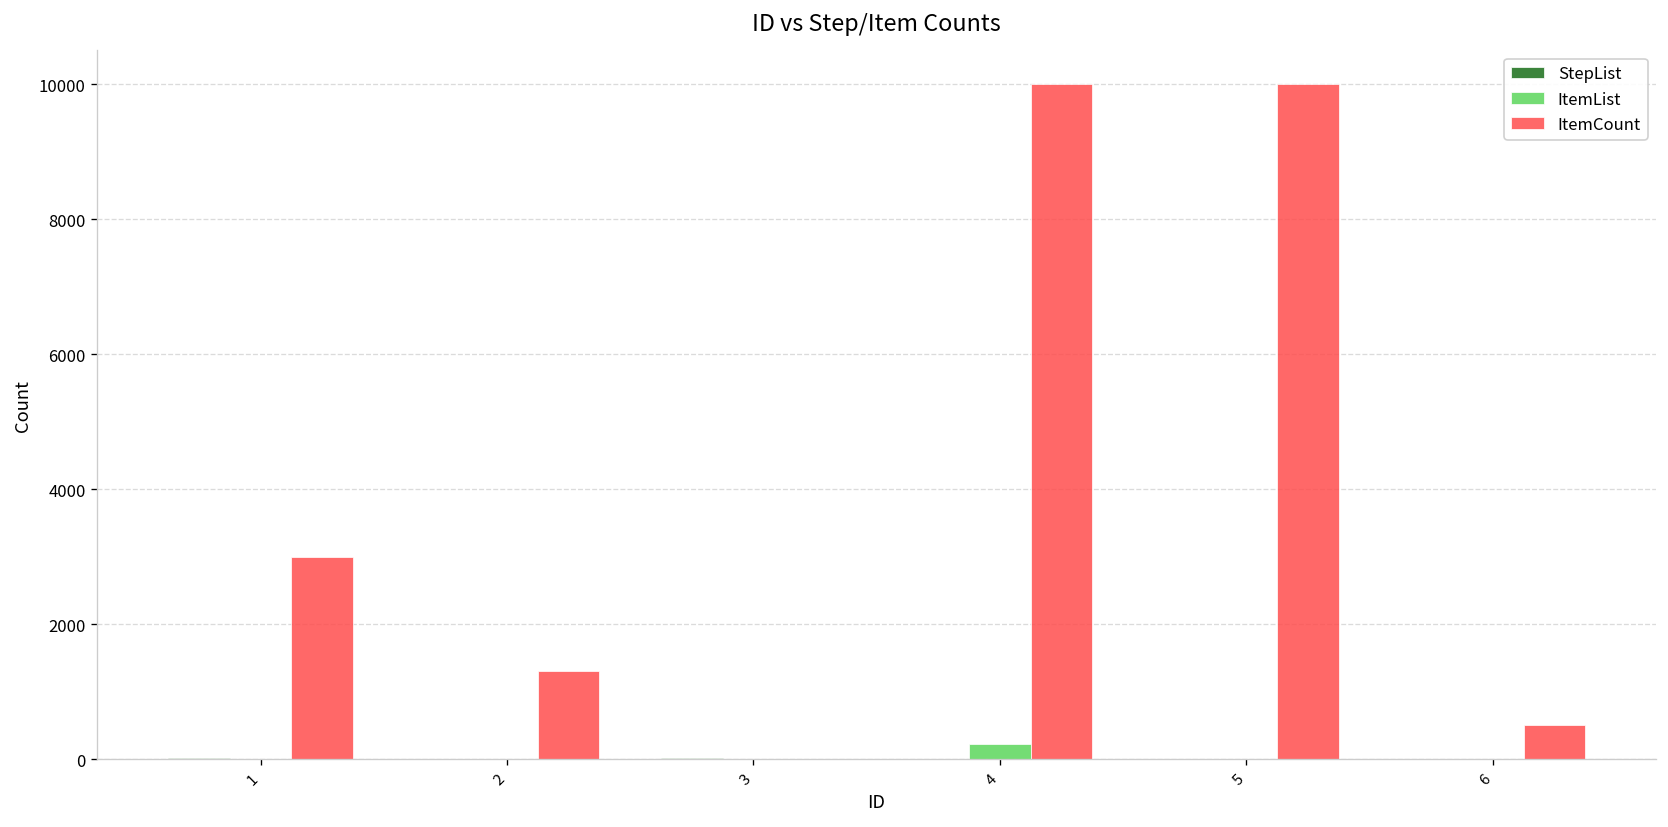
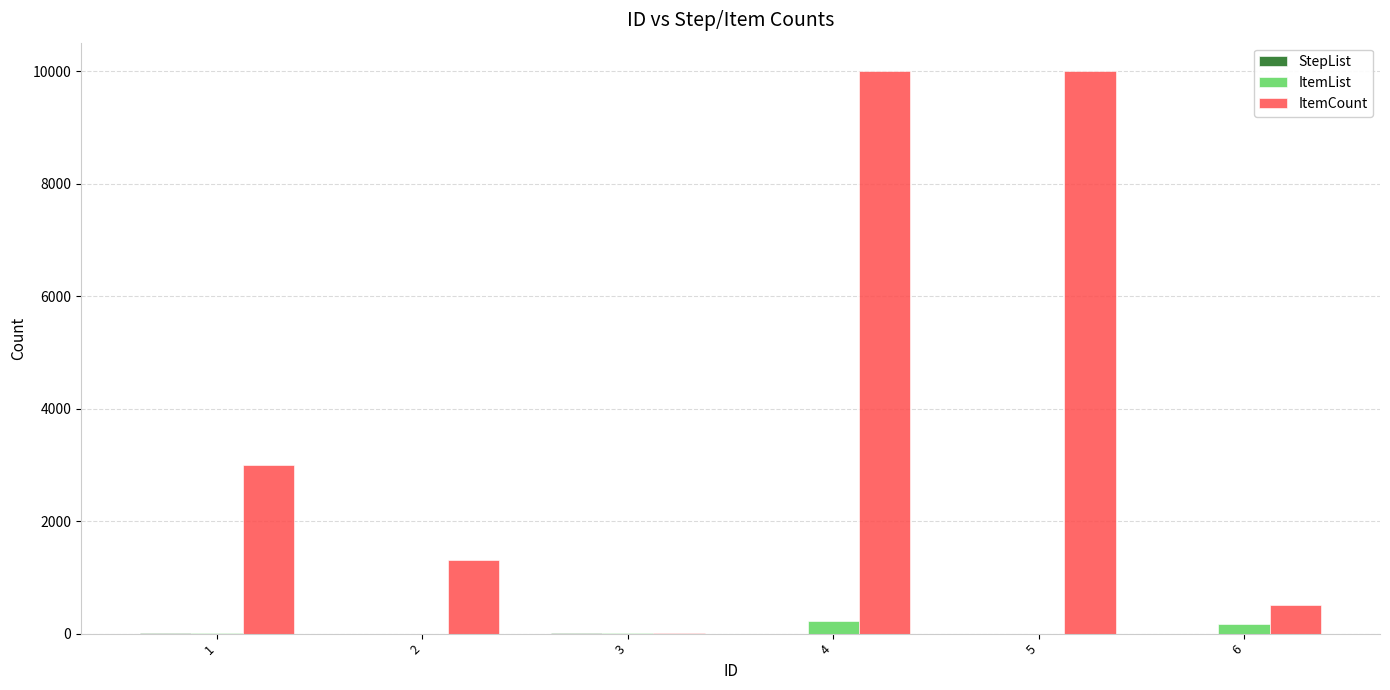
ItemList, 6: 0 -> 200
